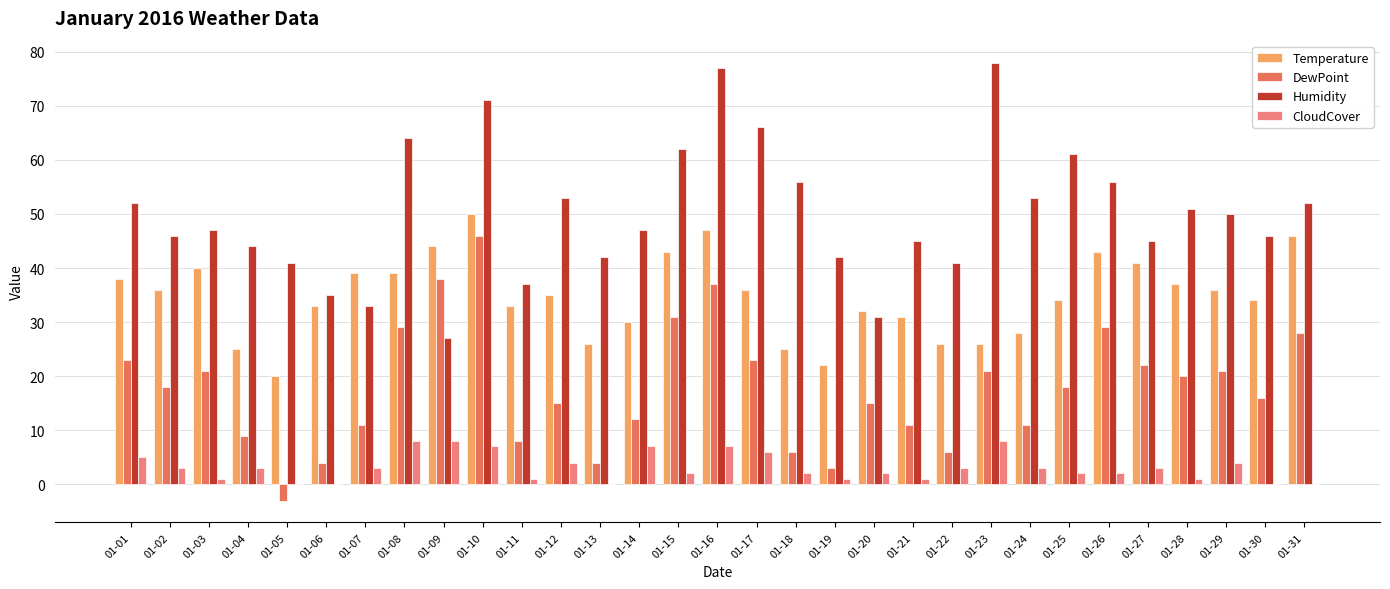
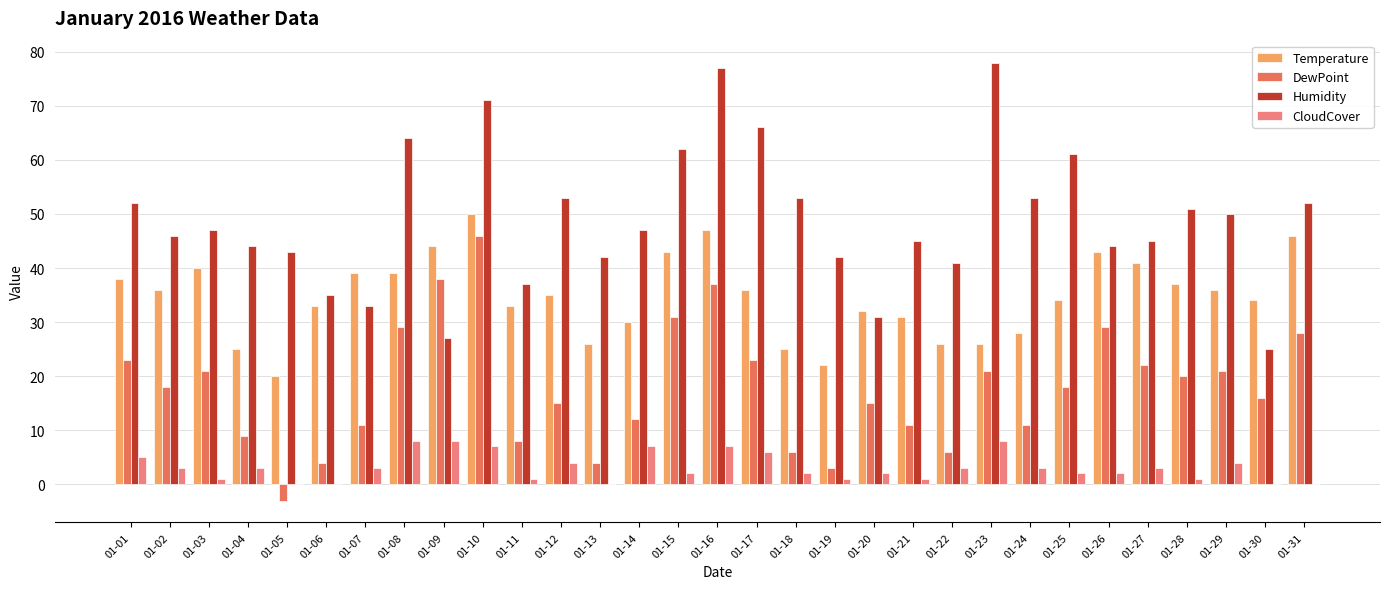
Humidity, 01-05: 41 -> 43
Humidity, 01-18: 56 -> 53
Humidity, 01-26: 56 -> 44
Humidity, 01-30: 46 -> 25
